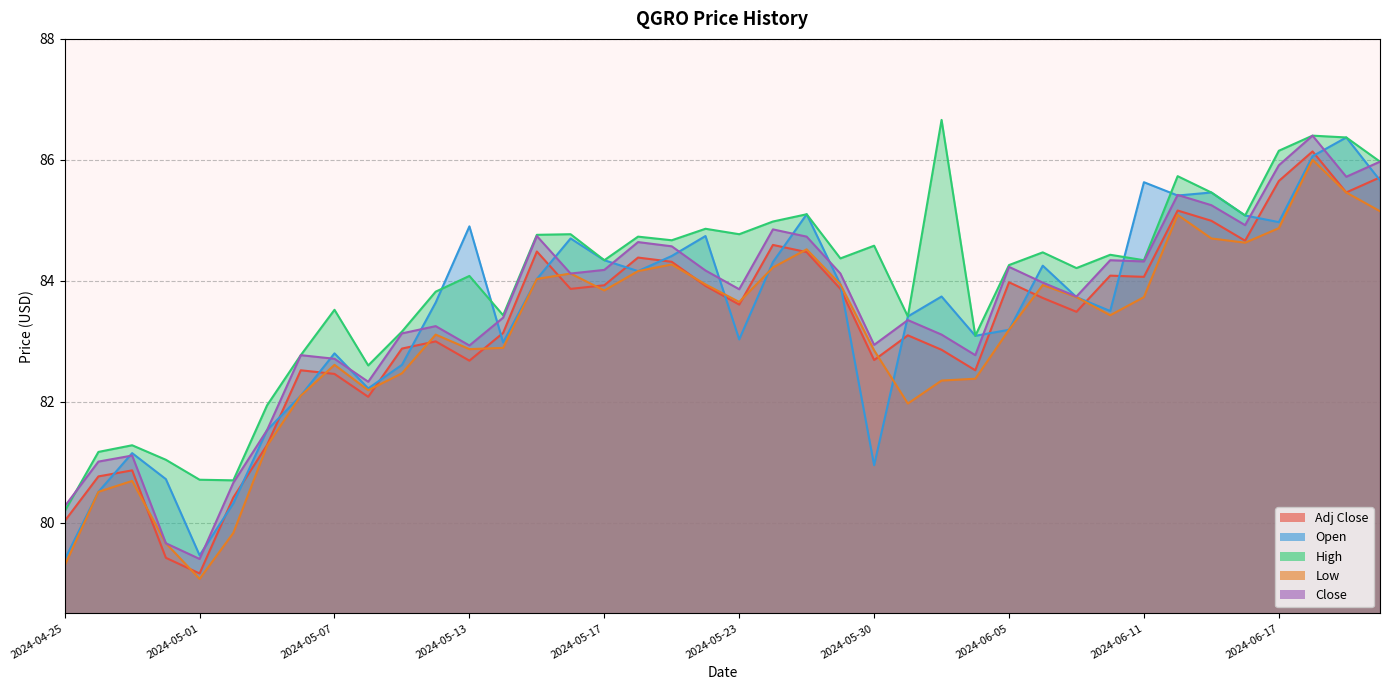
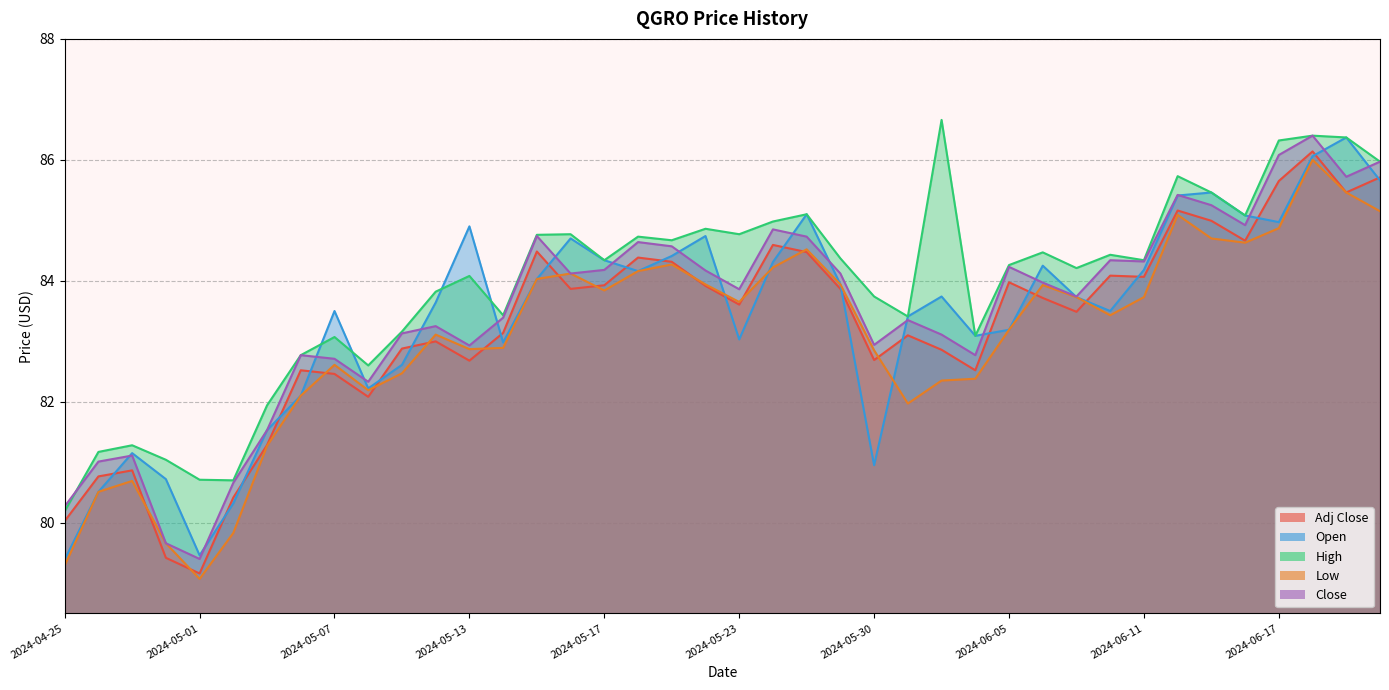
Open, 2024-05-07: 82.8 -> 83.5
High, 2024-05-07: 83.5 -> 83.1
High, 2024-05-30: 84.6 -> 83.7
Open, 2024-06-11: 85.6 -> 84.2
High, 2024-06-17: 86.2 -> 86.3
Close, 2024-06-17: 85.9 -> 86.1
